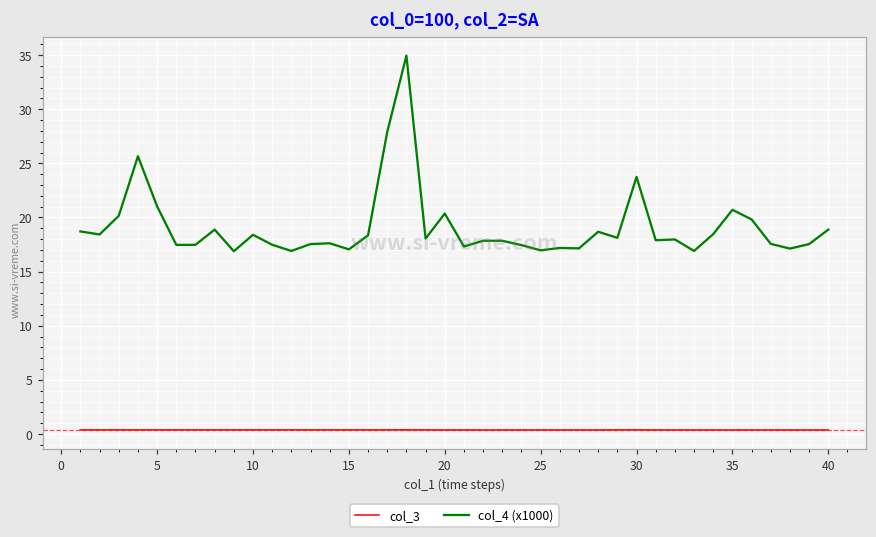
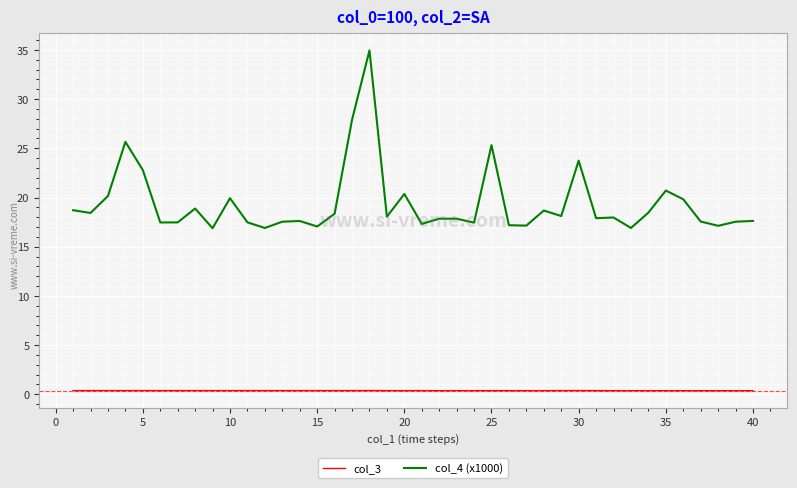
col_4 (x1000), 5: 21 -> 23
col_4 (x1000), 10: 18 -> 20
col_4 (x1000), 25: 17 -> 25
col_4 (x1000), 40: 19 -> 18
